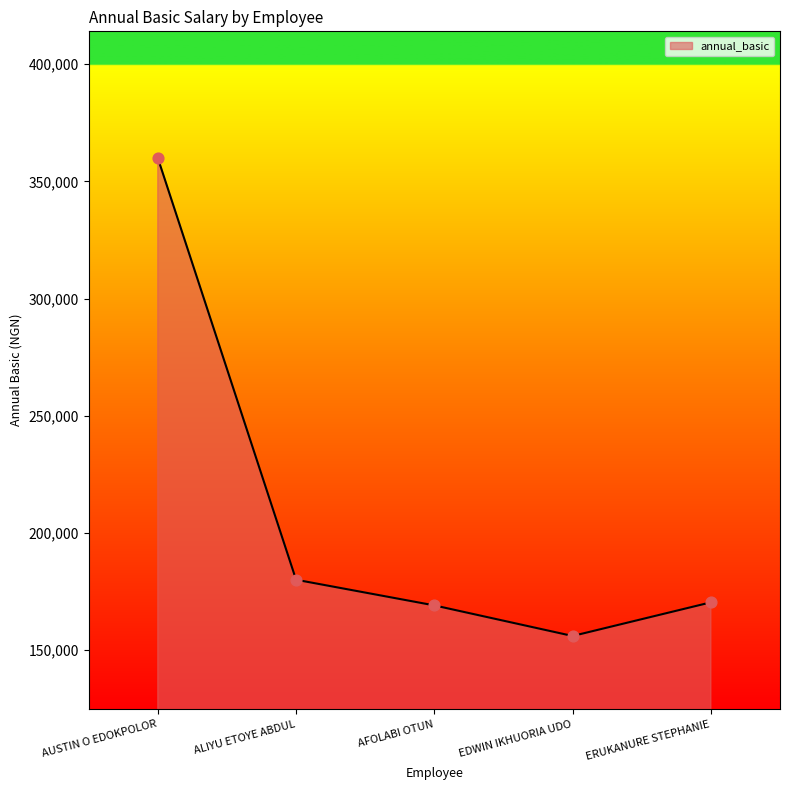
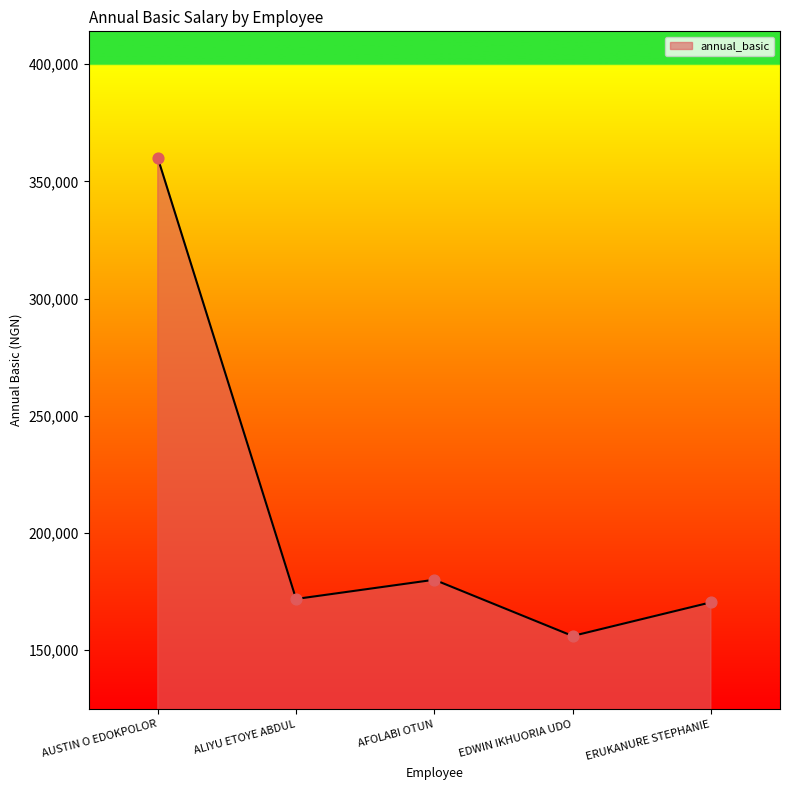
ALIYU ETOYE ABDUL: 180,000 -> 172,000
AFOLABI OTUN: 169,000 -> 180,000
